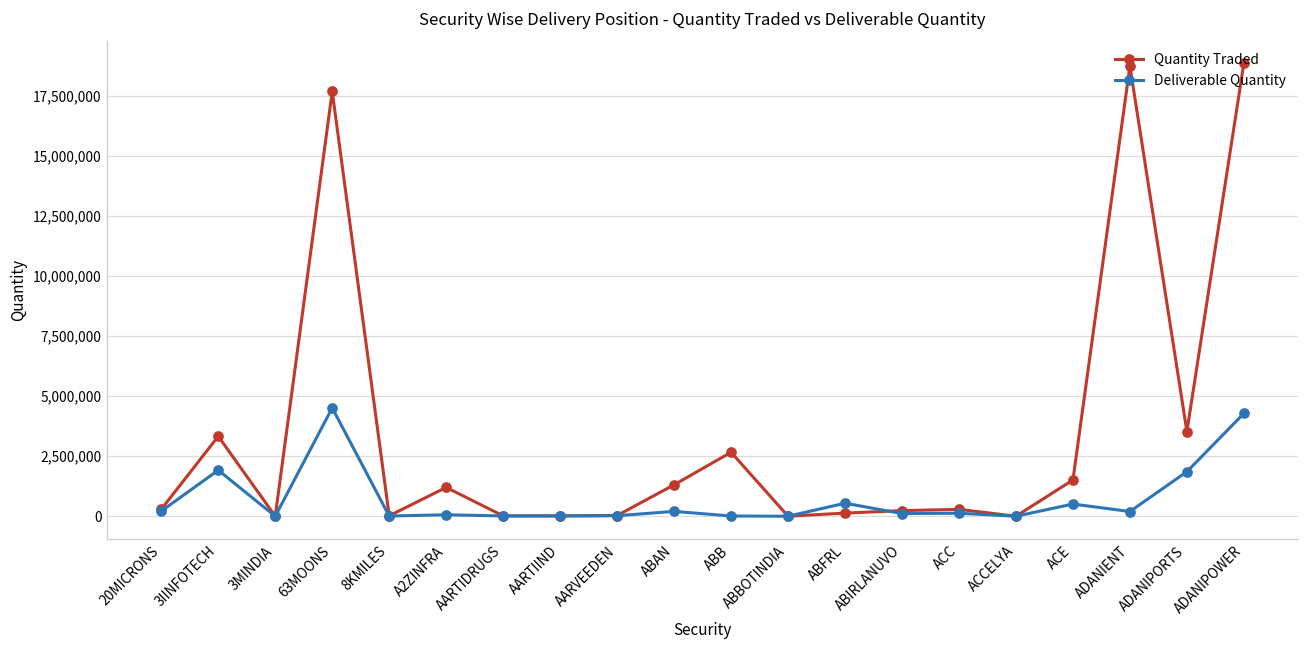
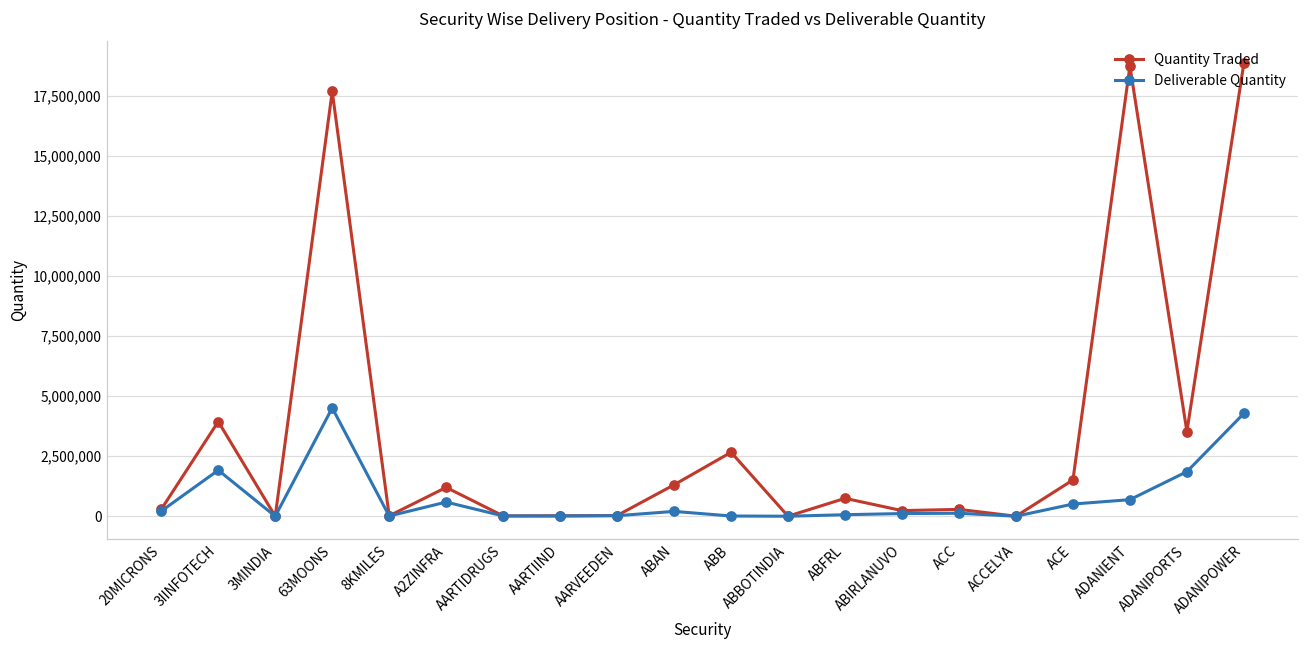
Quantity Traded, 3IINFOTECH: 3,300,000 -> 3,900,000
Deliverable Quantity, A2ZINFRA: 100,000 -> 600,000
Quantity Traded, ABFRL: 100,000 -> 700,000
Deliverable Quantity, ABFRL: 500,000 -> 100,000
Deliverable Quantity, ADANIENT: 200,000 -> 700,000
